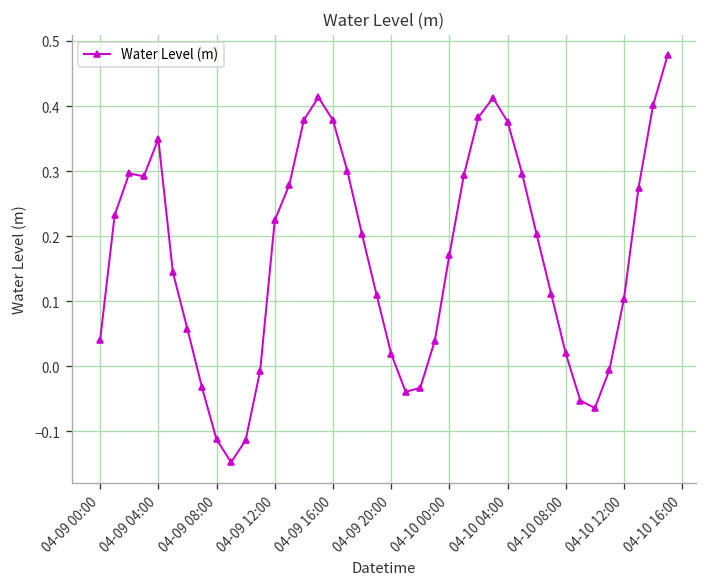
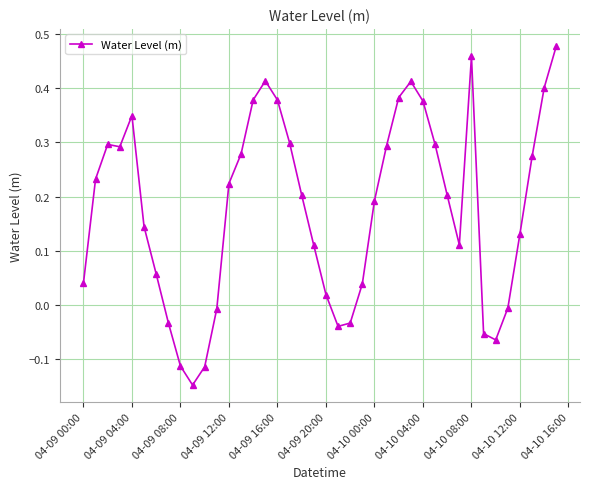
04-10 00:00: 0.17 -> 0.19
04-10 08:00: 0.02 -> 0.46
04-10 12:00: 0.10 -> 0.13
